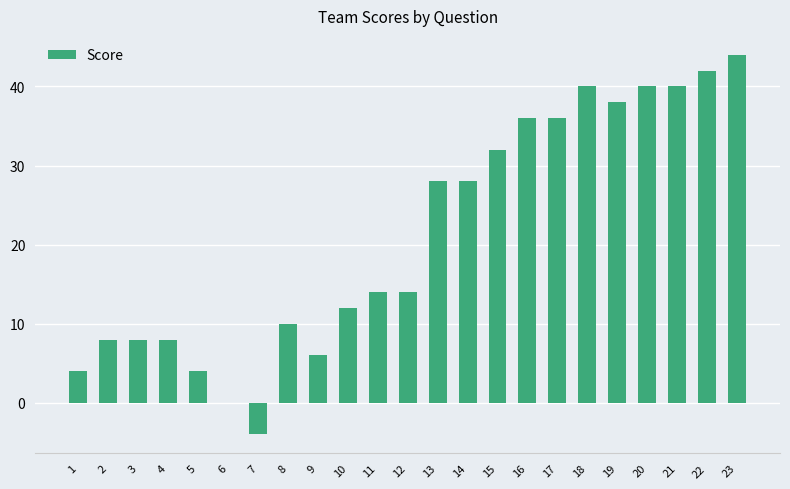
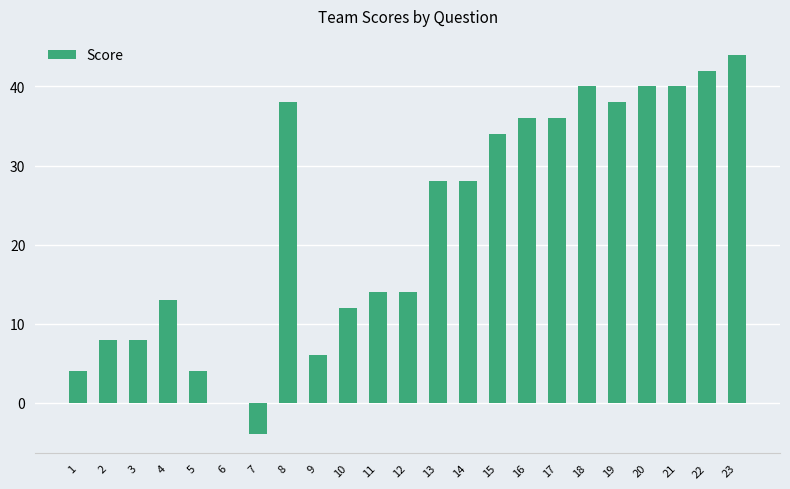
4: 8 -> 13
8: 10 -> 38
15: 32 -> 34
